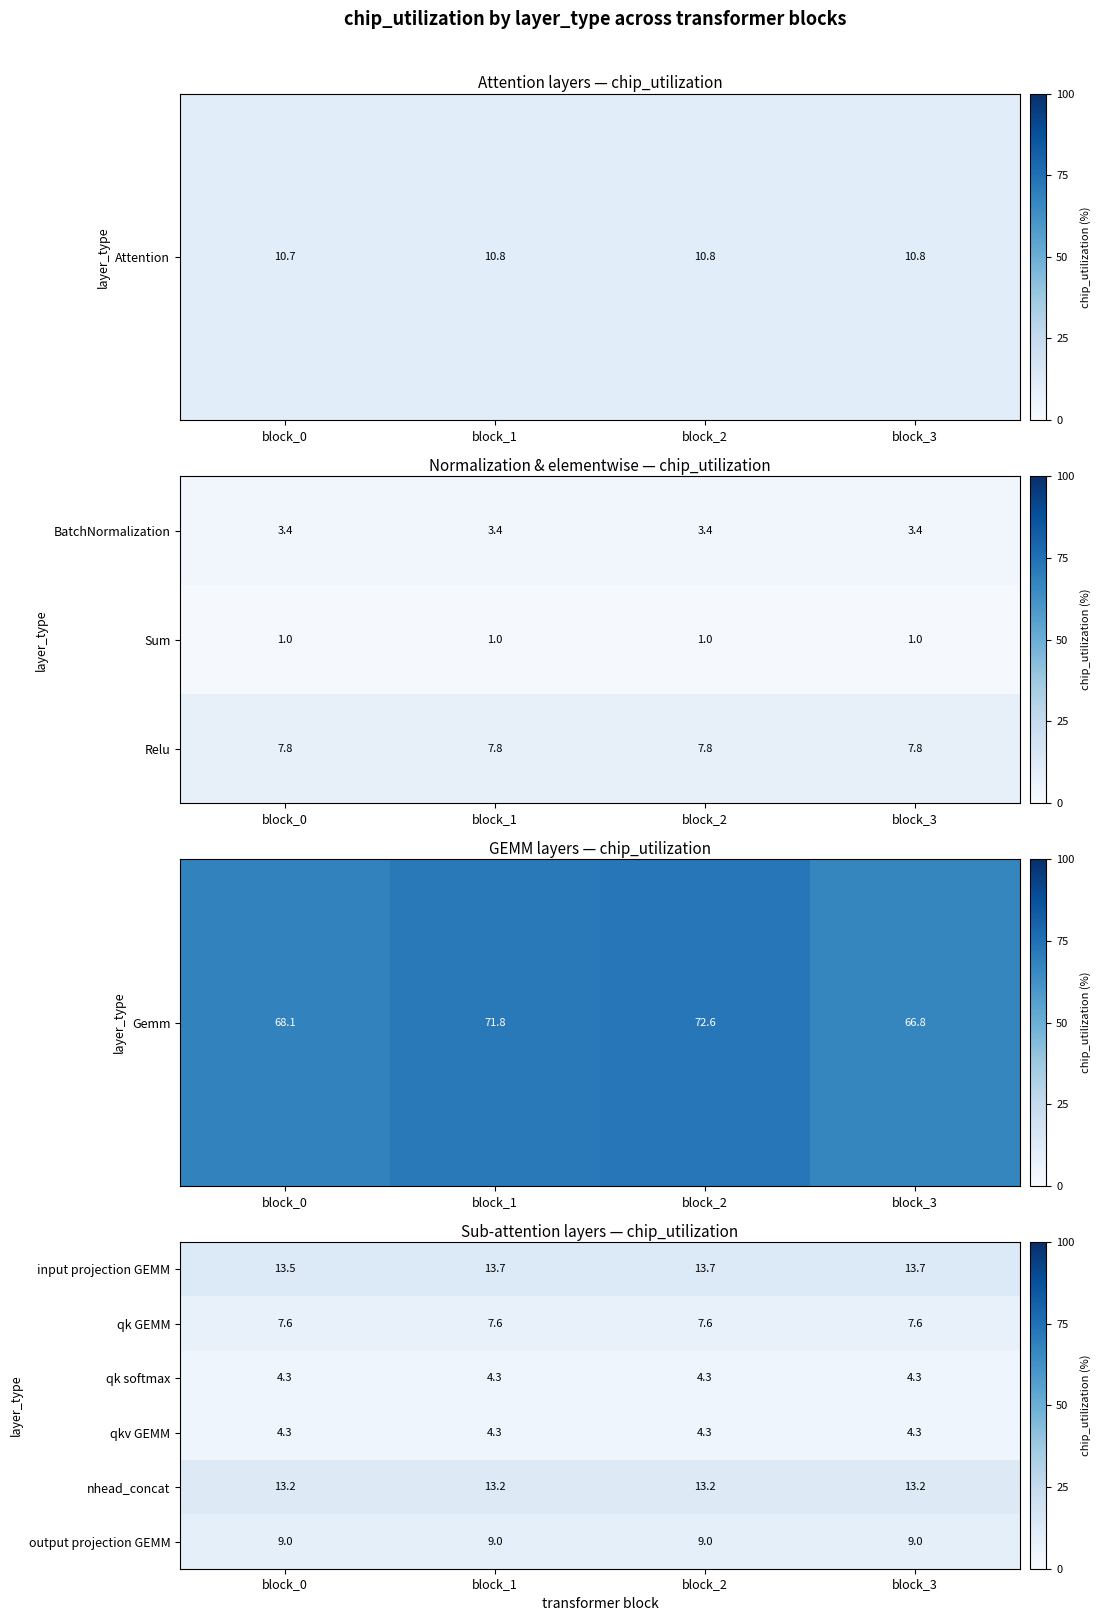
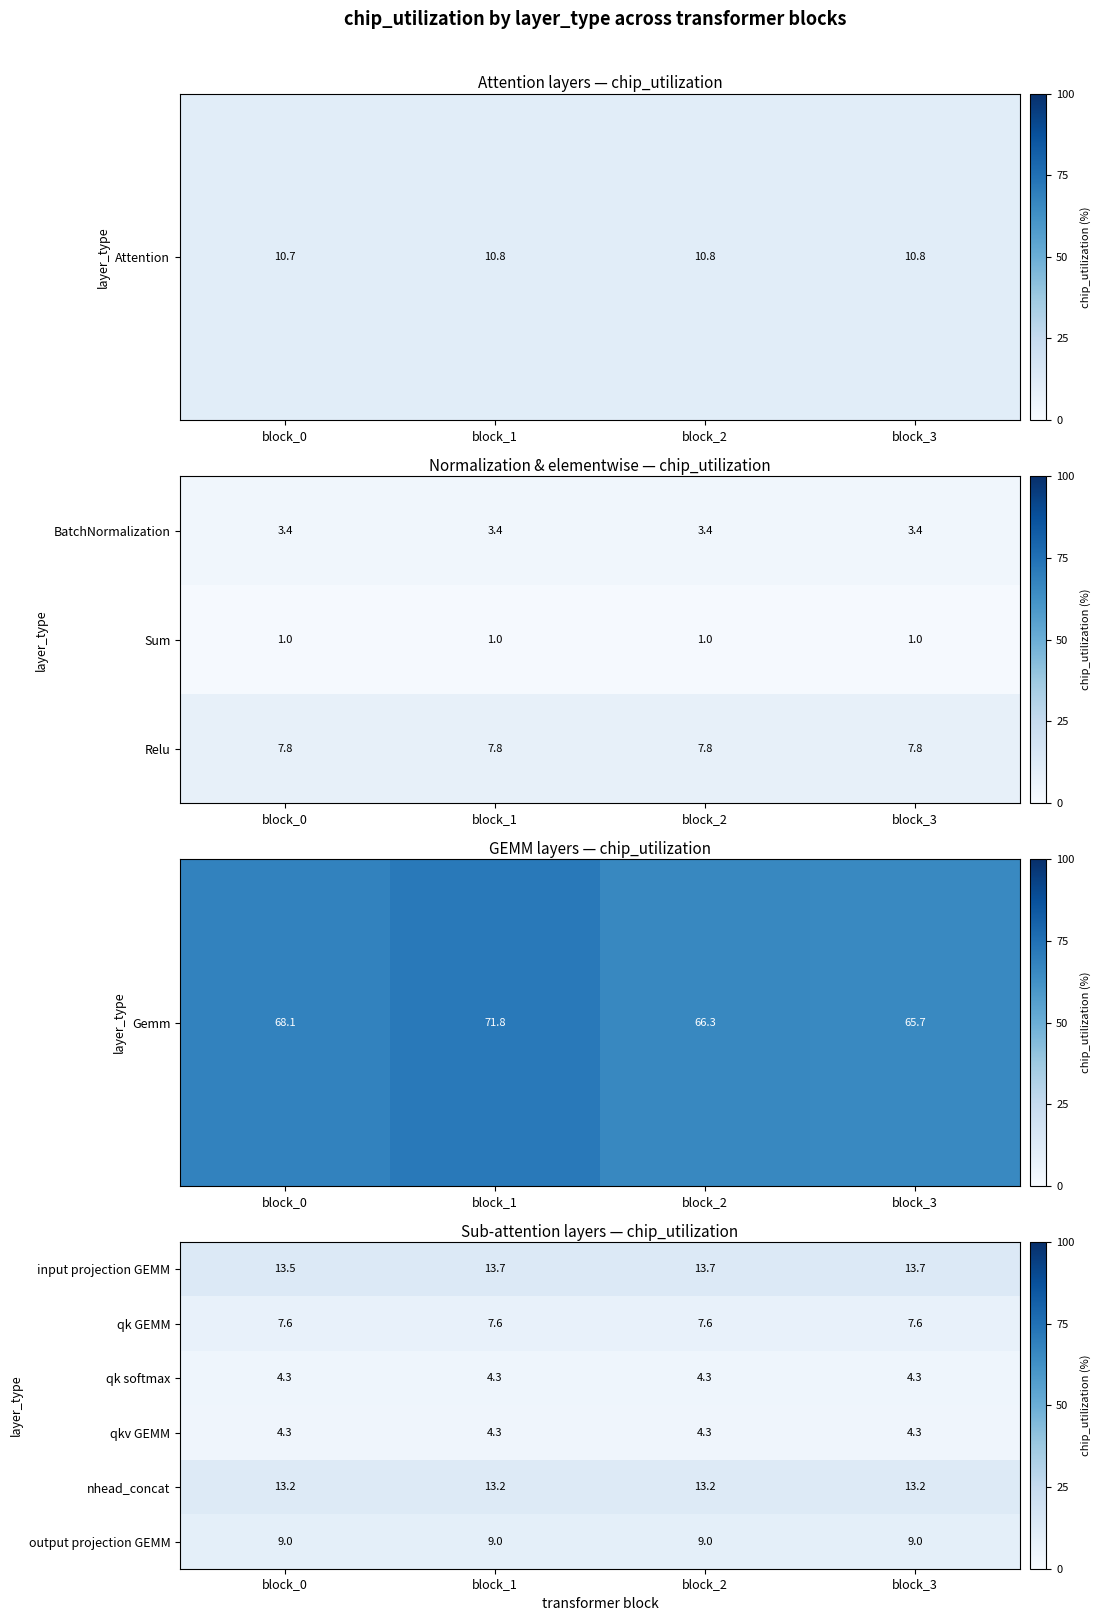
GEMM layers — chip_utilization, Gemm, block_2: 72.6 -> 66.3
GEMM layers — chip_utilization, Gemm, block_3: 66.8 -> 65.7
